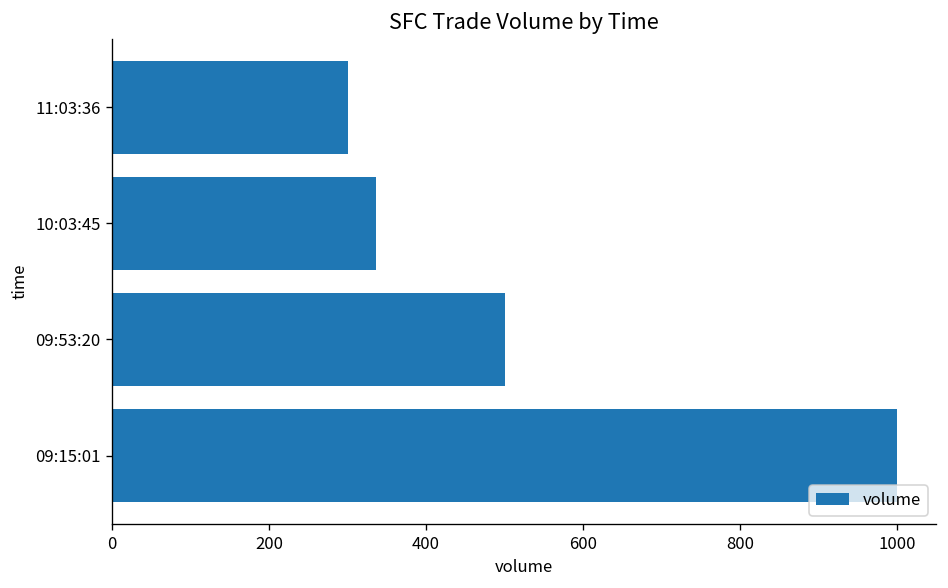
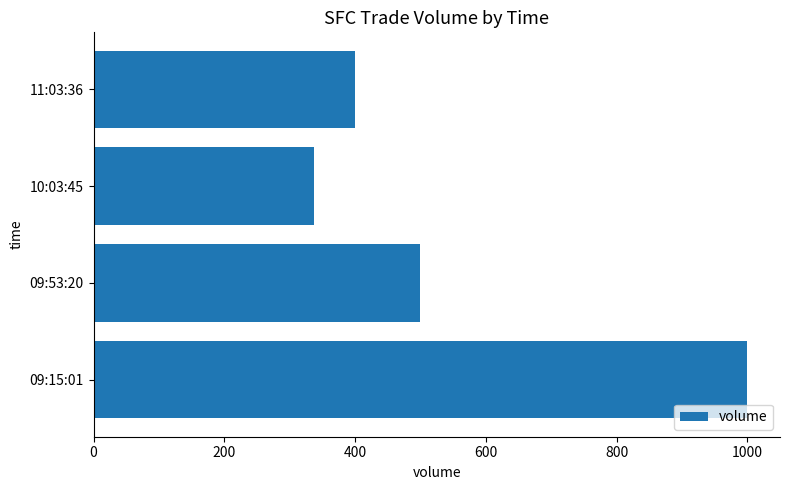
11:03:36: 300 -> 400
